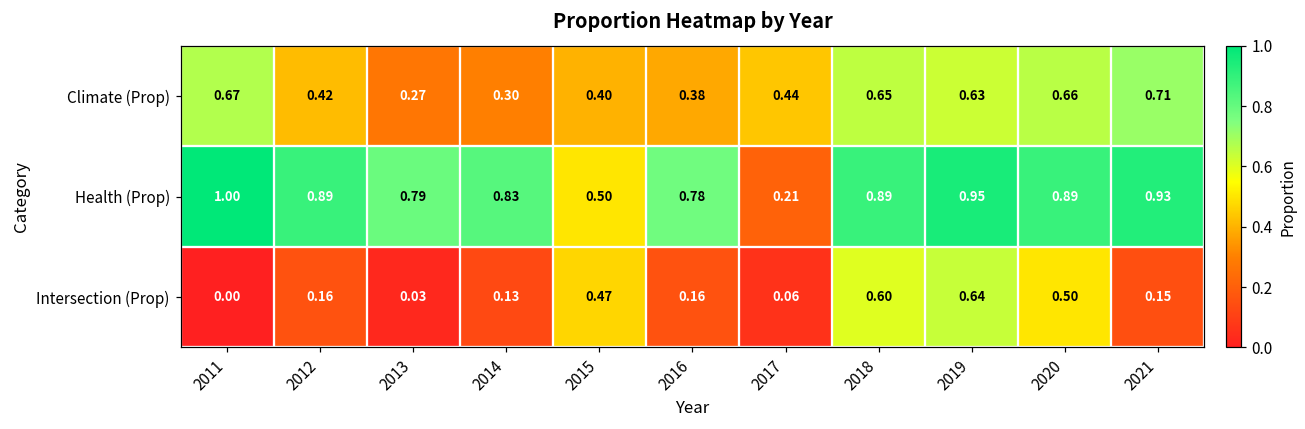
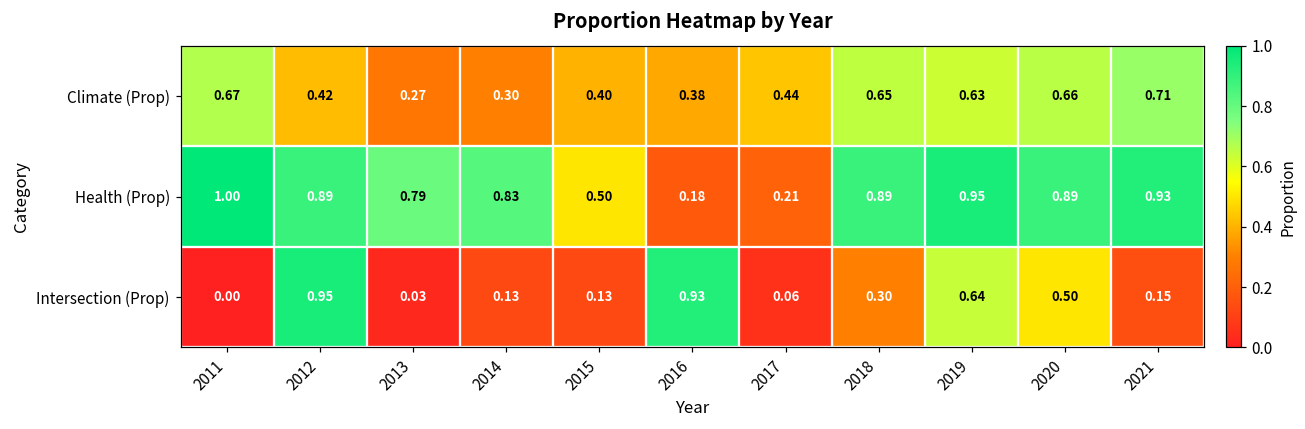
Health (Prop), 2016: 0.78 -> 0.18
Intersection (Prop), 2012: 0.16 -> 0.95
Intersection (Prop), 2015: 0.47 -> 0.13
Intersection (Prop), 2016: 0.16 -> 0.93
Intersection (Prop), 2018: 0.60 -> 0.30
